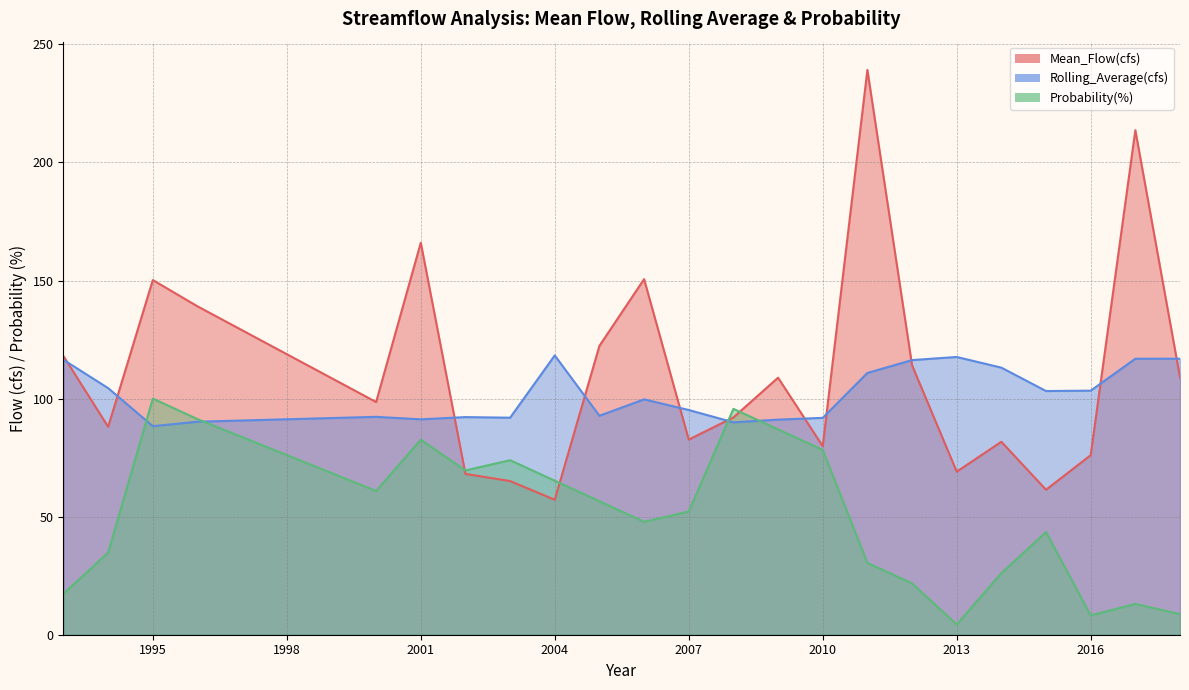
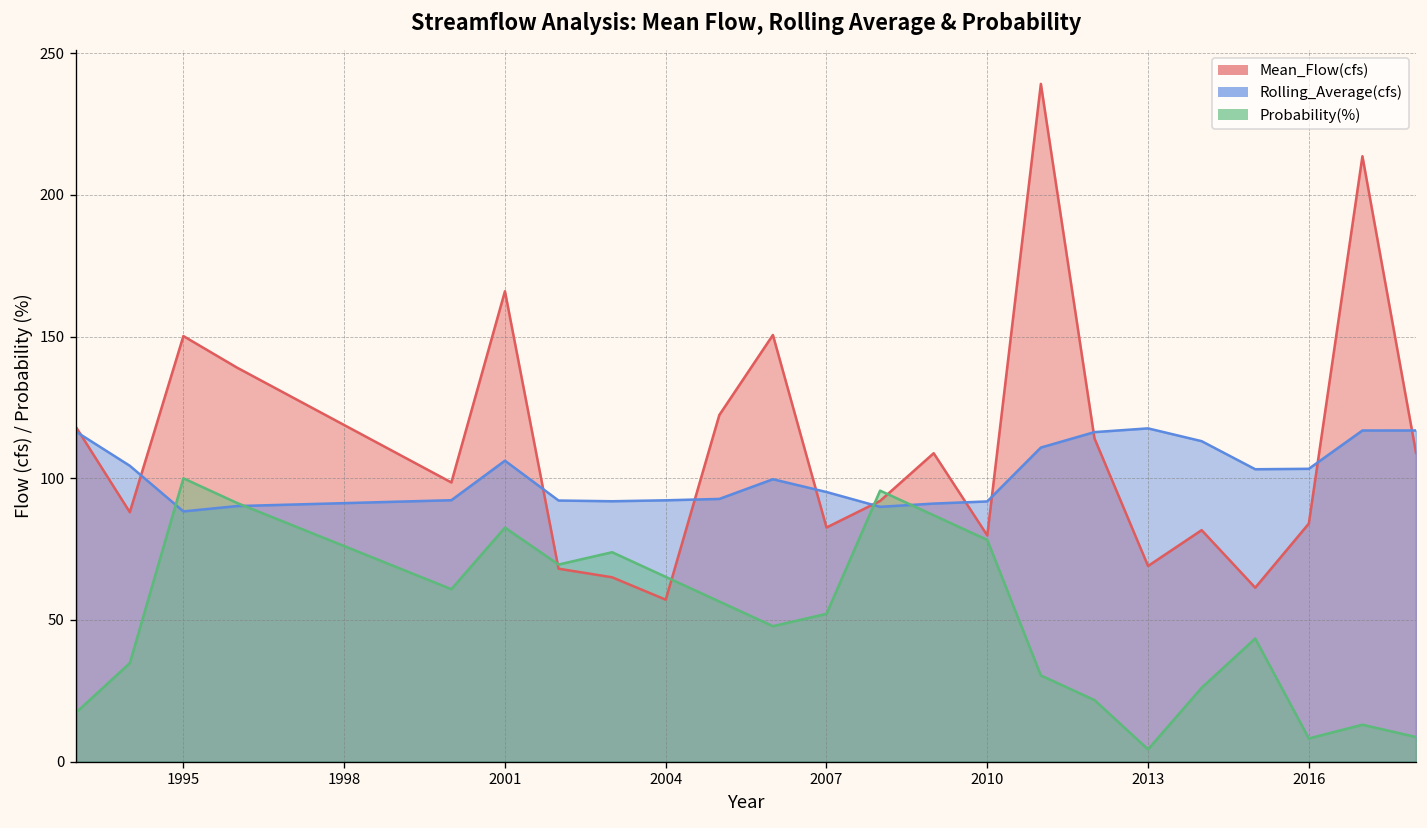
Rolling_Average(cfs), 2001: 91 -> 106
Rolling_Average(cfs), 2004: 118 -> 92
Mean_Flow(cfs), 2016: 76 -> 84
